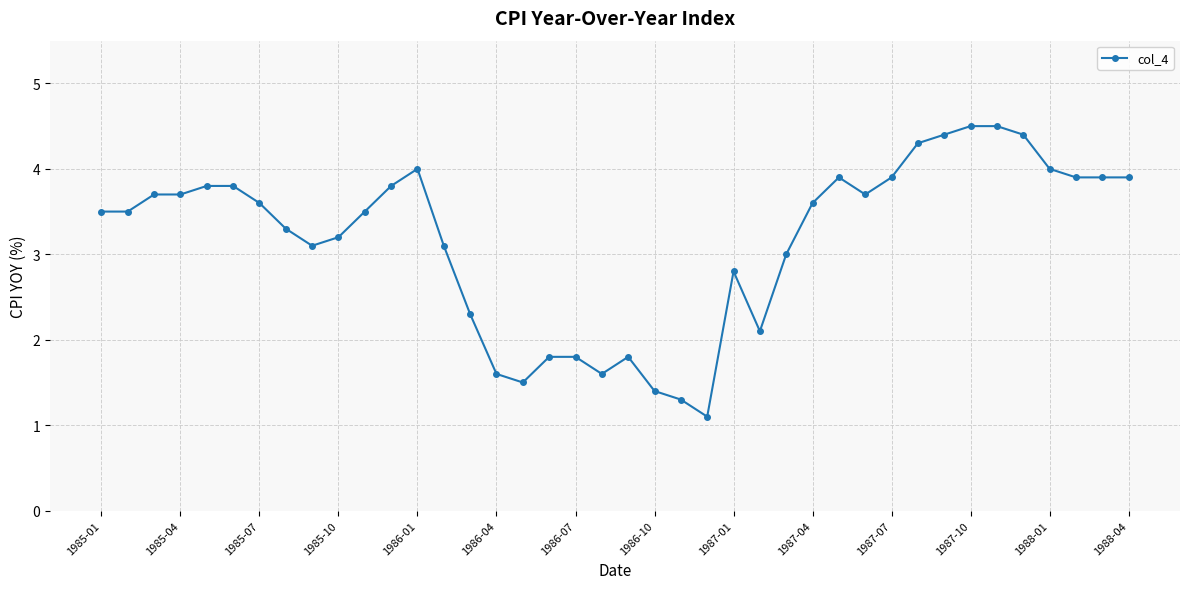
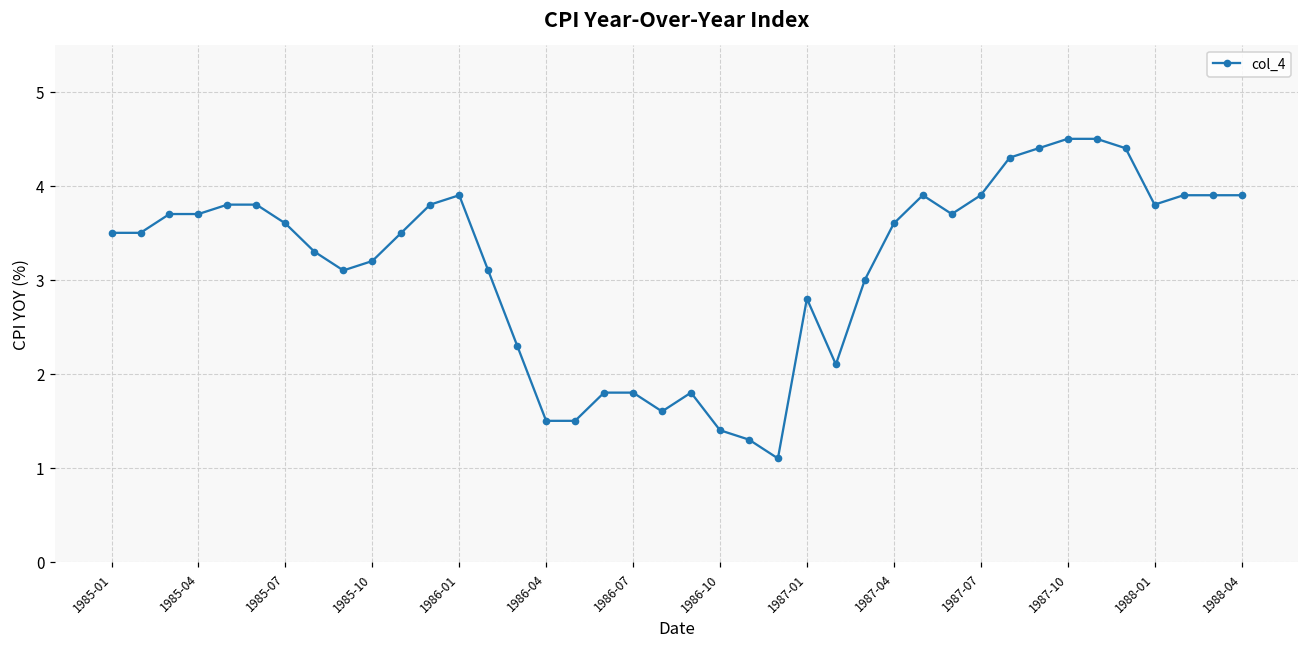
1986-01: 4.0 -> 3.9
1986-04: 1.6 -> 1.5
1988-01: 4.0 -> 3.8
